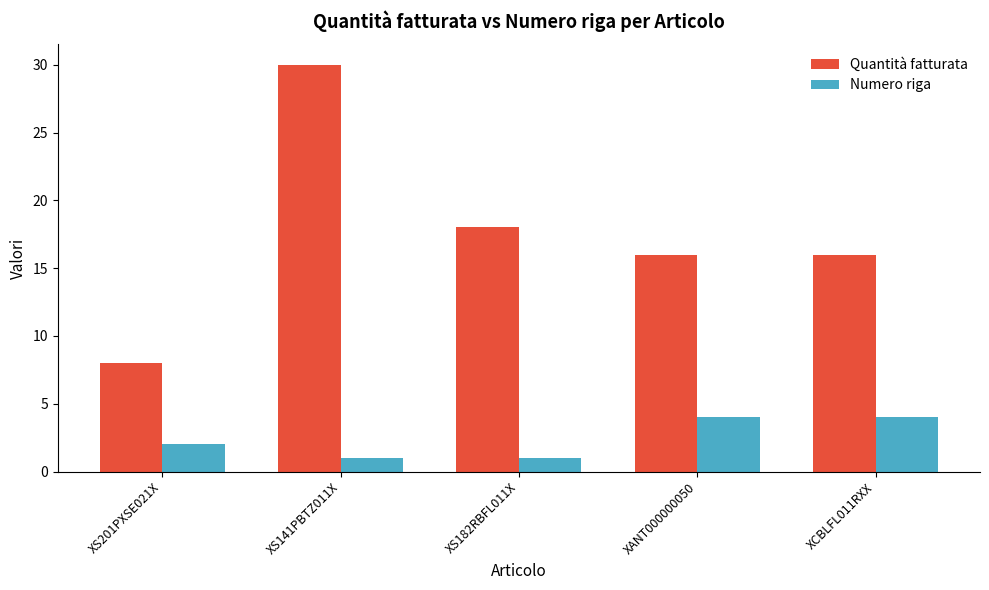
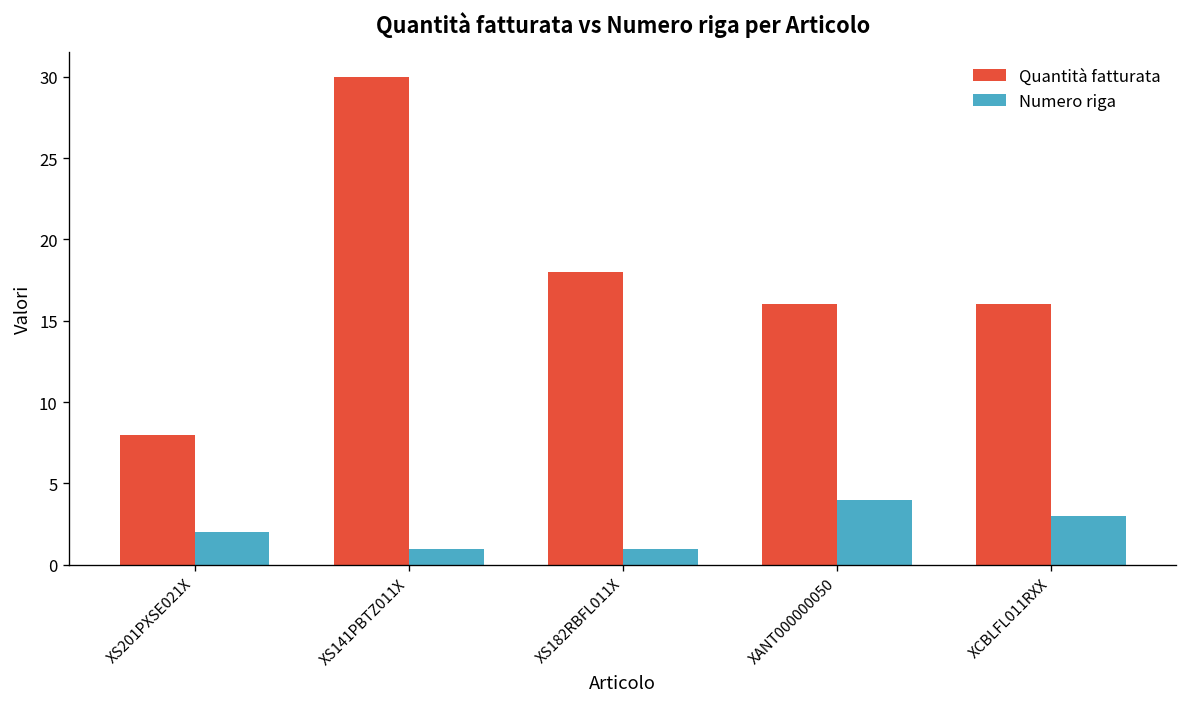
Numero riga, XCBLFL011RXX: 4 -> 3
